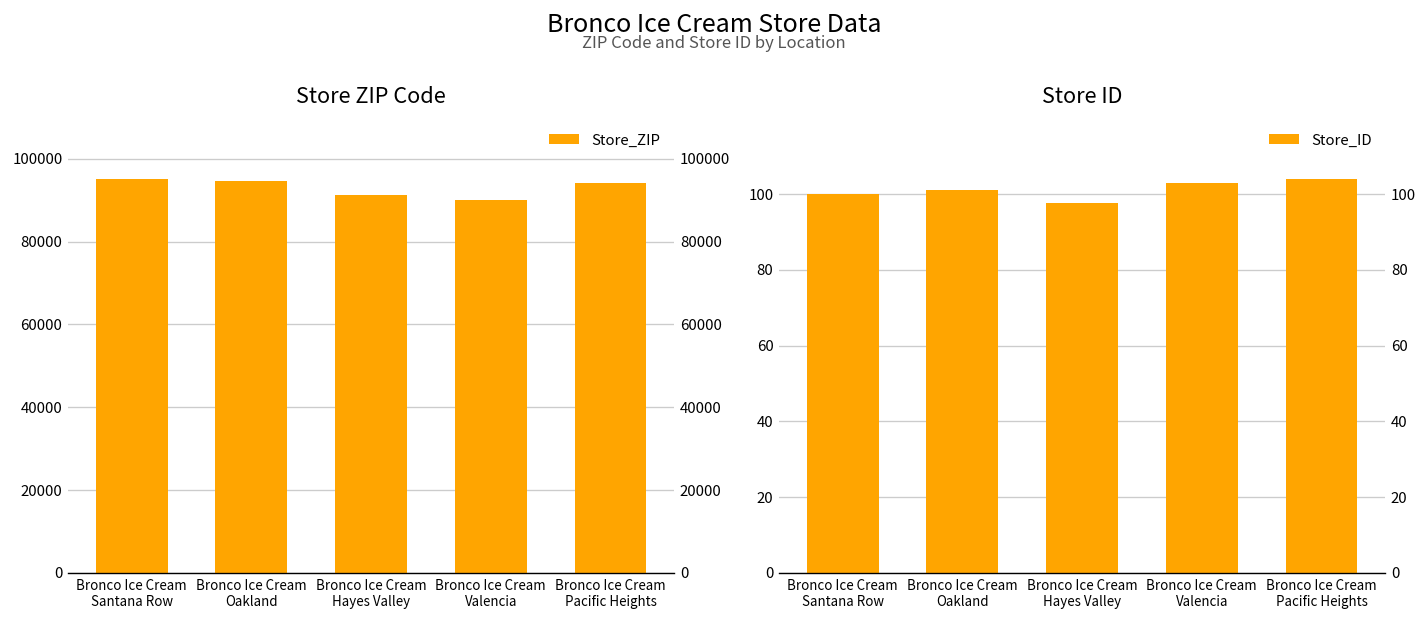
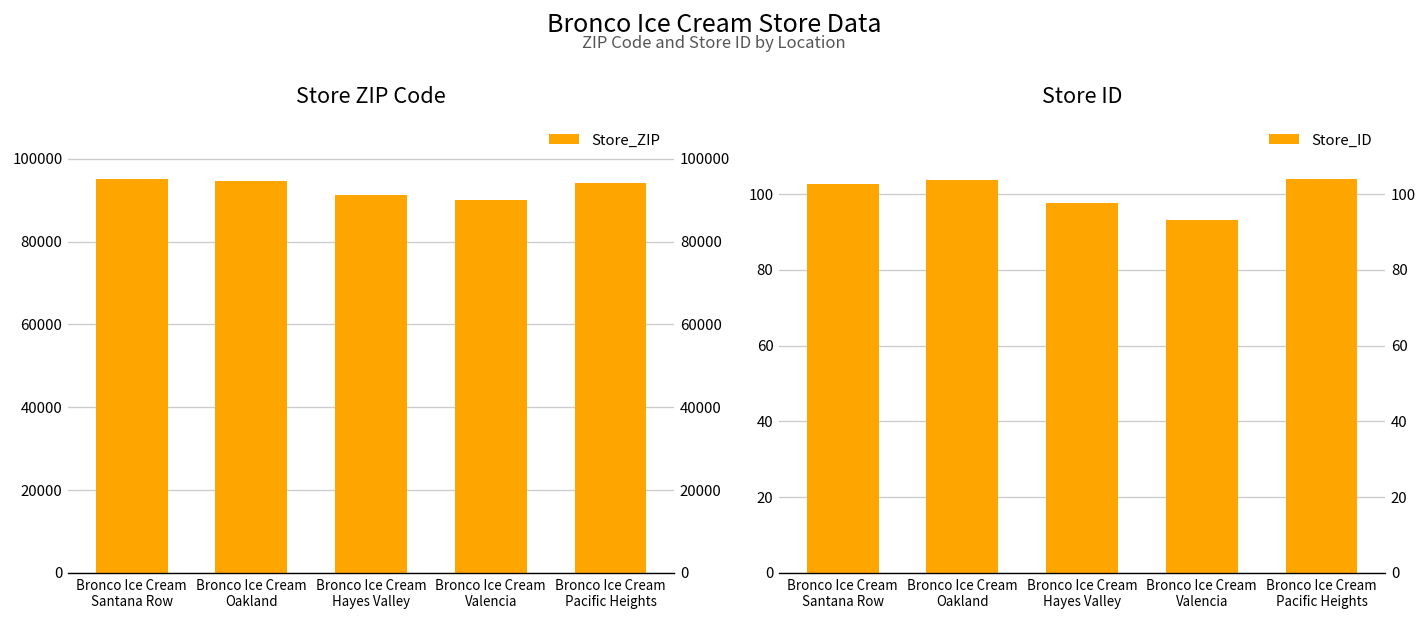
Store ID, Bronco Ice Cream Santana Row: 100 -> 103
Store ID, Bronco Ice Cream Oakland: 101 -> 104
Store ID, Bronco Ice Cream Valencia: 103 -> 93
